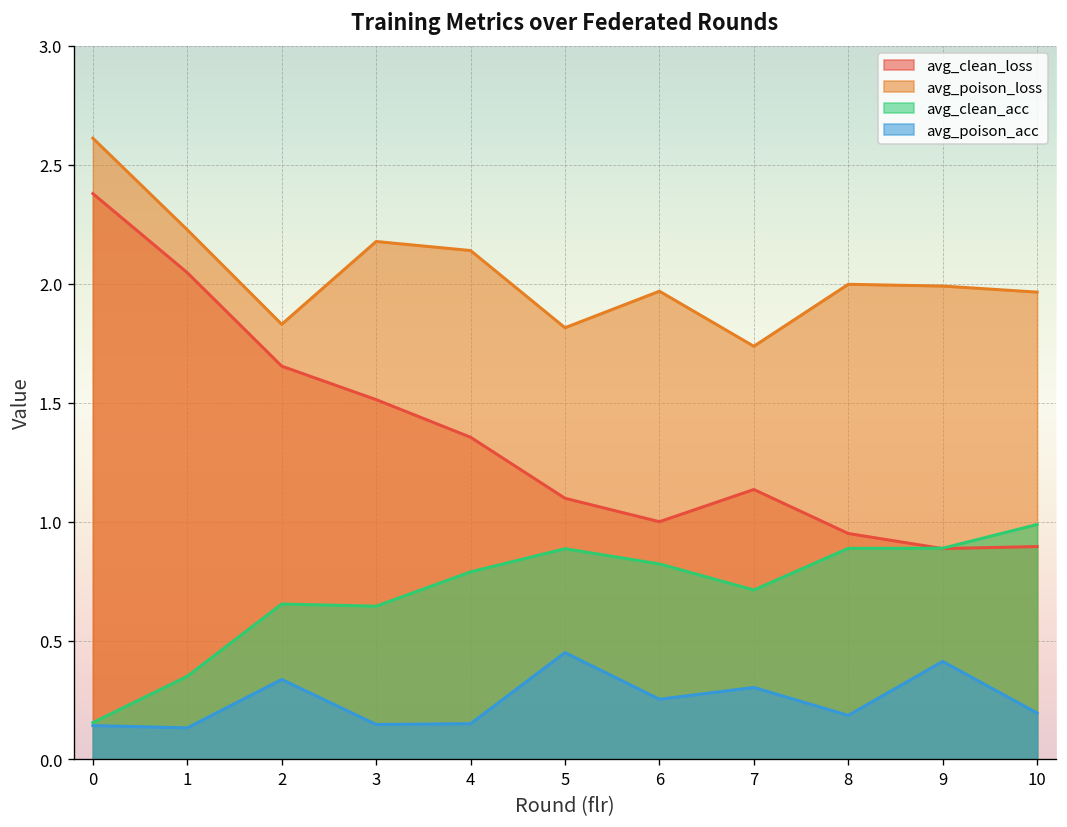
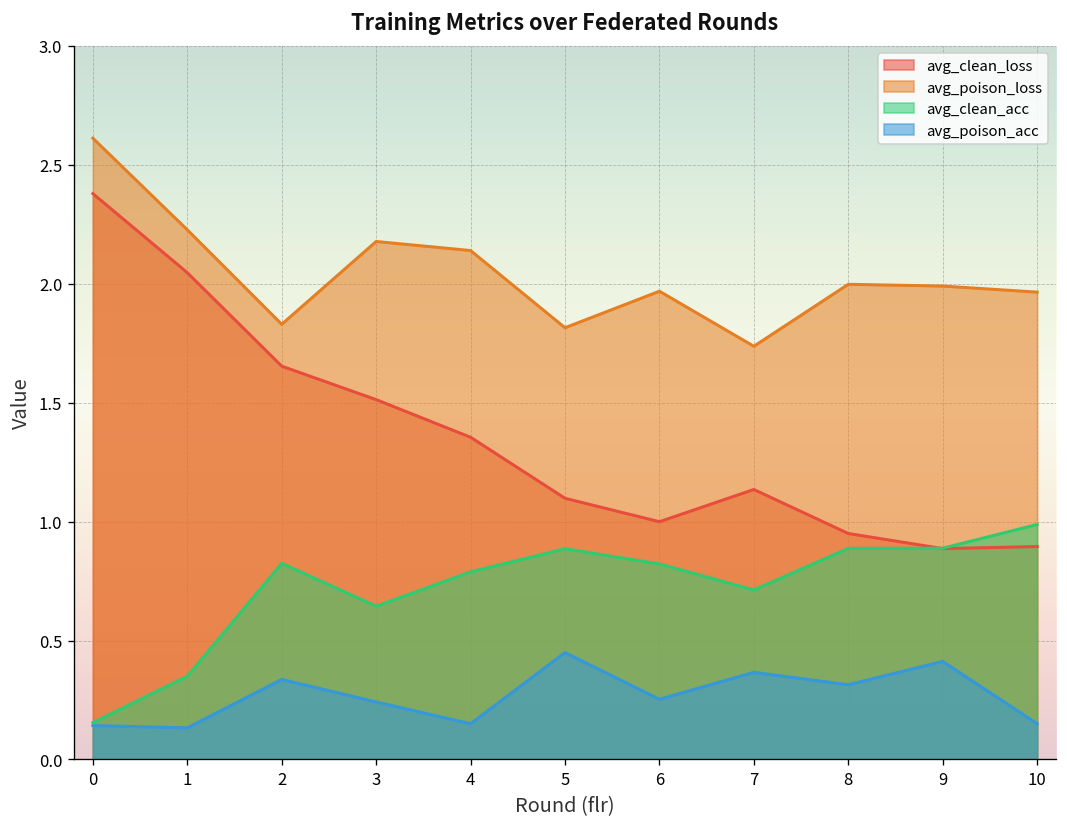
avg_clean_acc, 2: 0.65 -> 0.82
avg_poison_acc, 3: 0.15 -> 0.24
avg_poison_acc, 7: 0.30 -> 0.37
avg_poison_acc, 8: 0.19 -> 0.31
avg_poison_acc, 10: 0.20 -> 0.15
